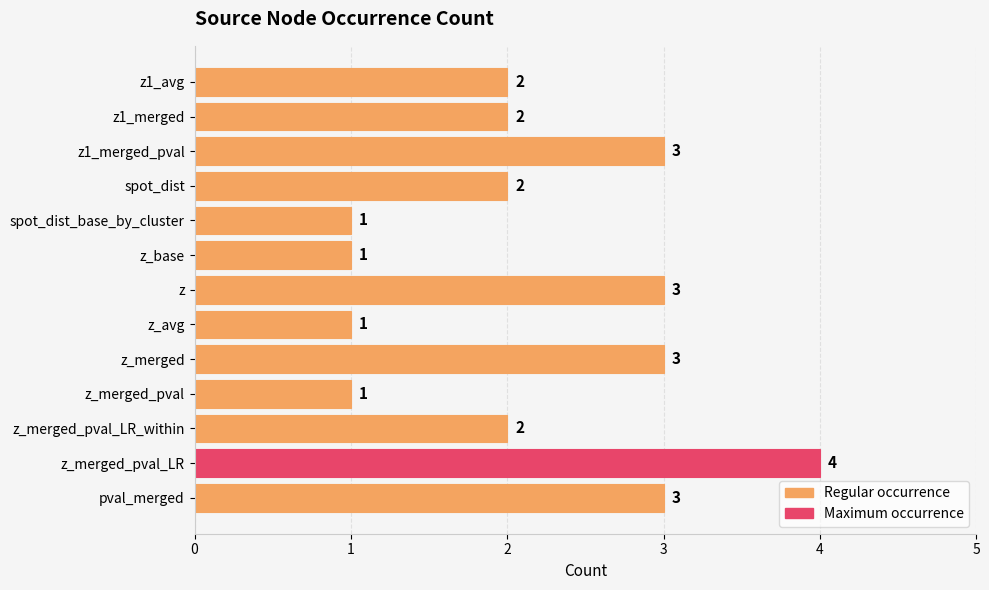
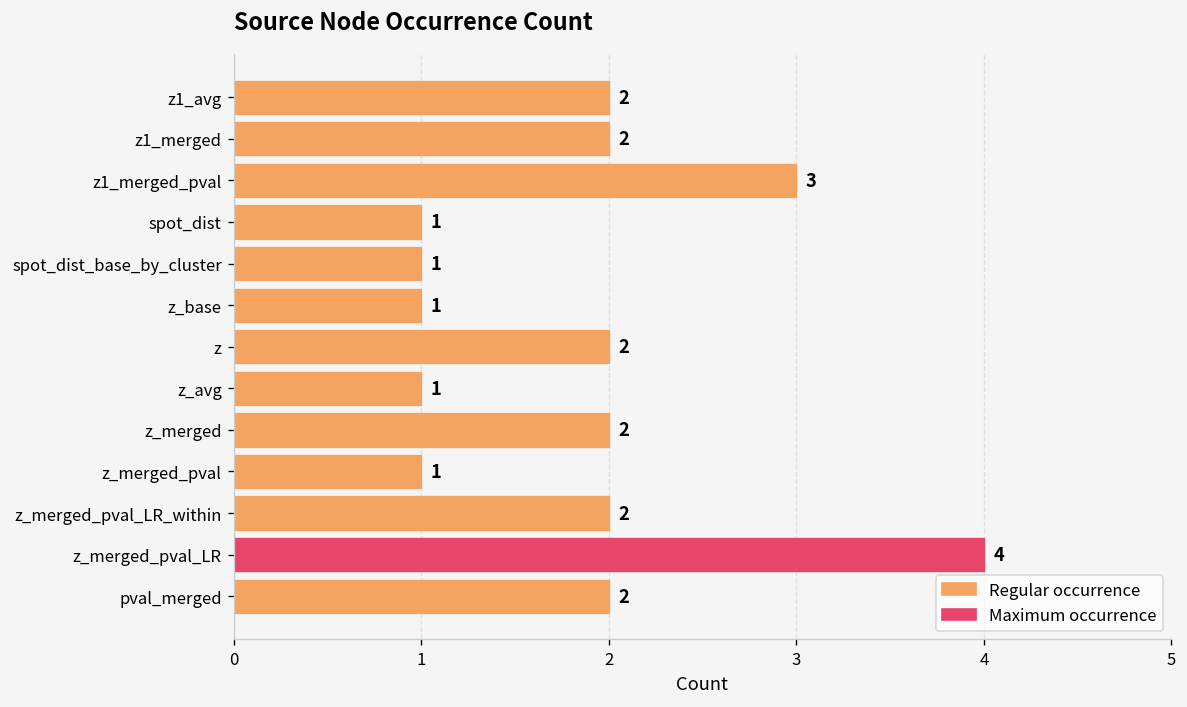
spot_dist: 2 -> 1
z: 3 -> 2
z_merged: 3 -> 2
pval_merged: 3 -> 2
